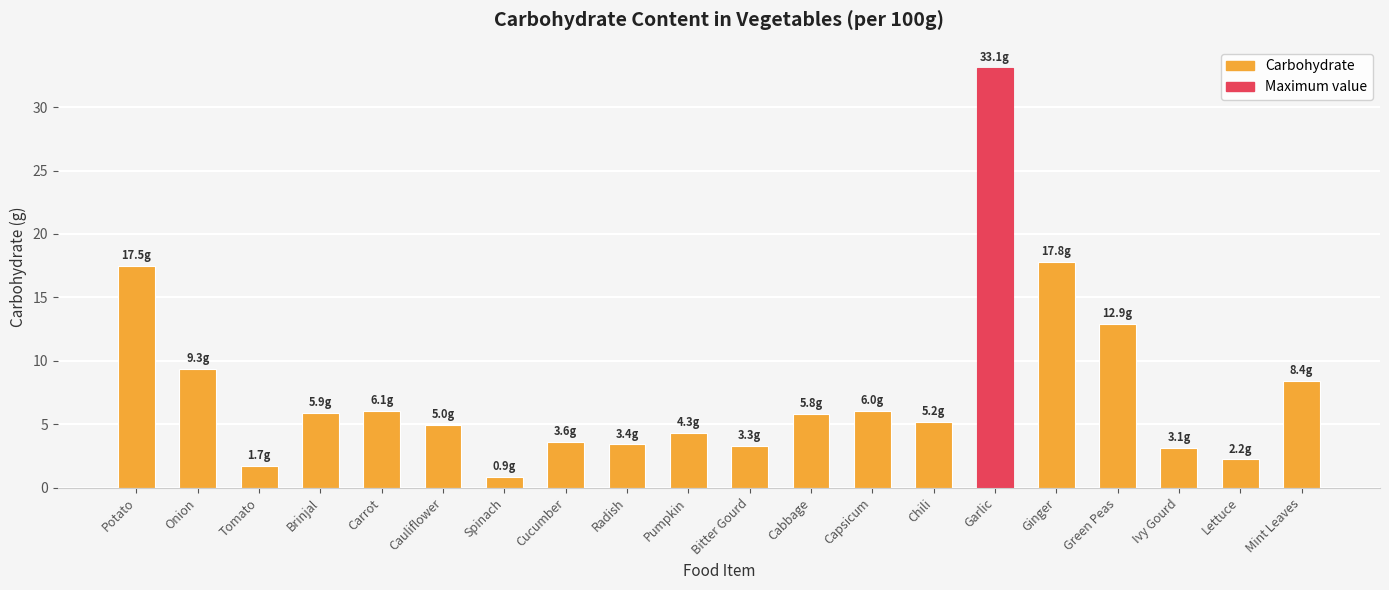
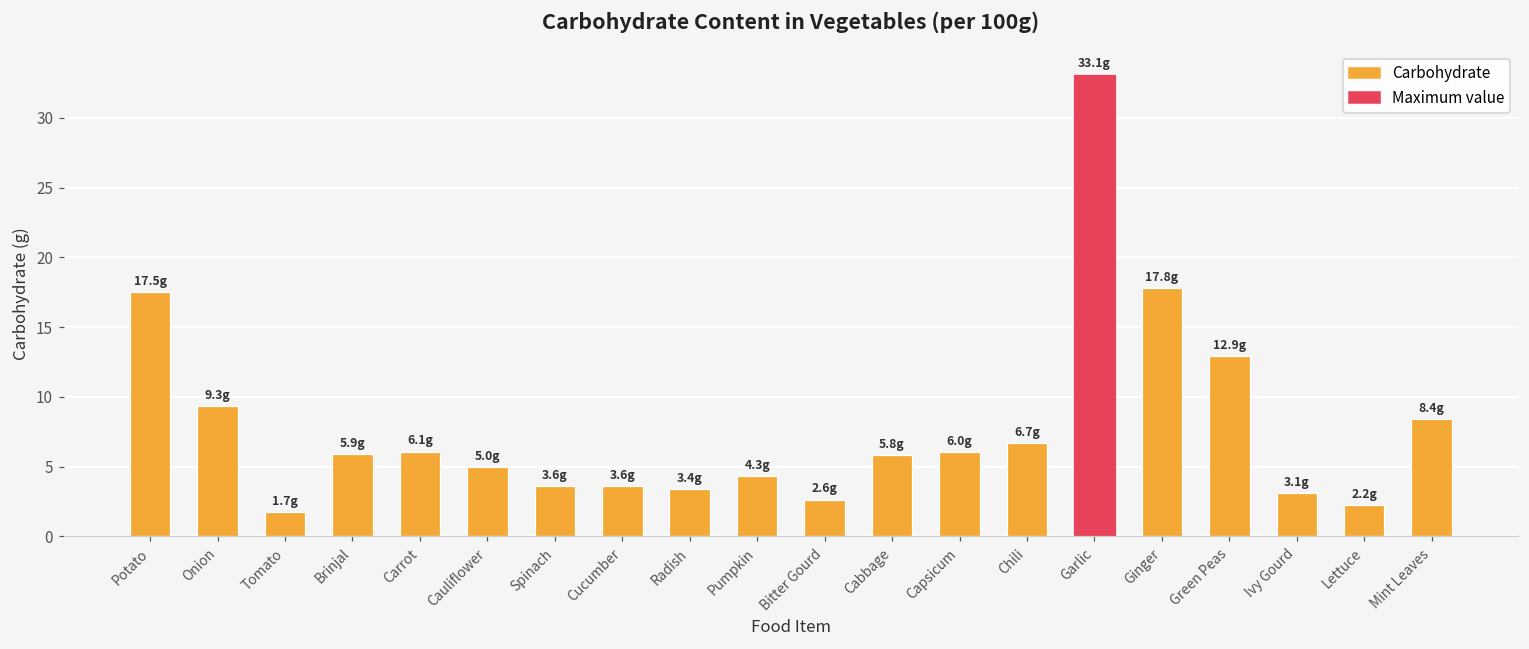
Spinach: 0.9g -> 3.6g
Bitter Gourd: 3.3g -> 2.6g
Chili: 5.2g -> 6.7g
